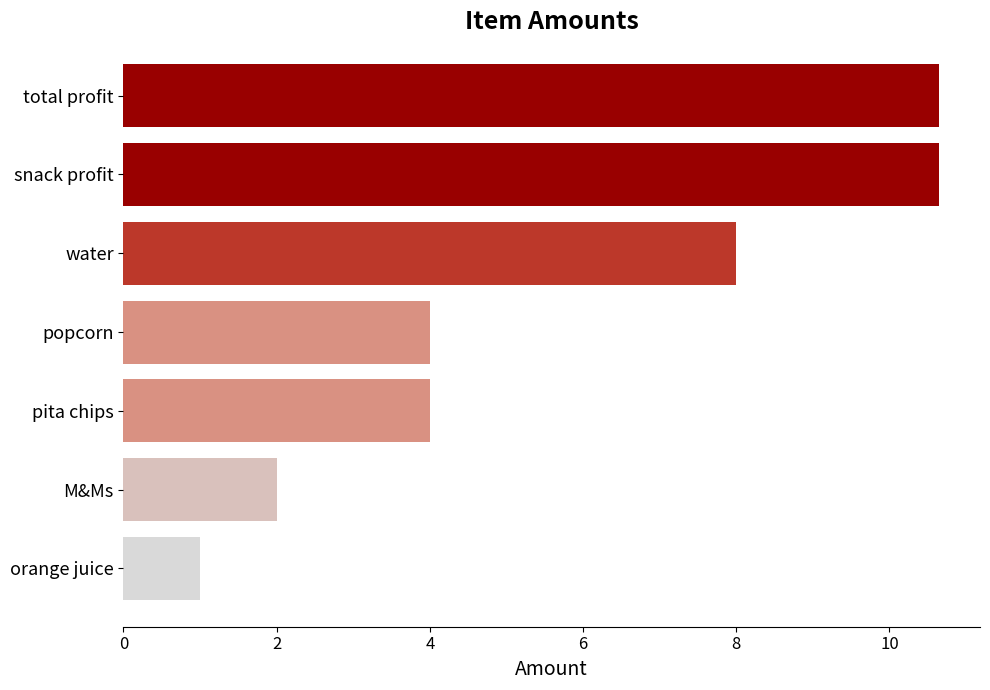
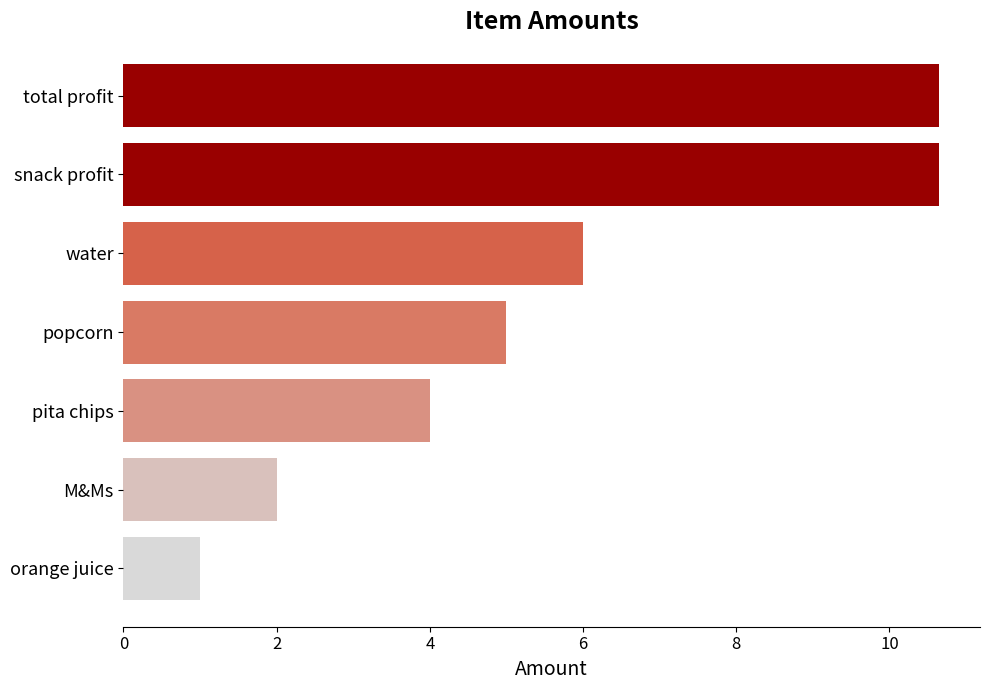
water: 8 -> 6
popcorn: 4 -> 5
